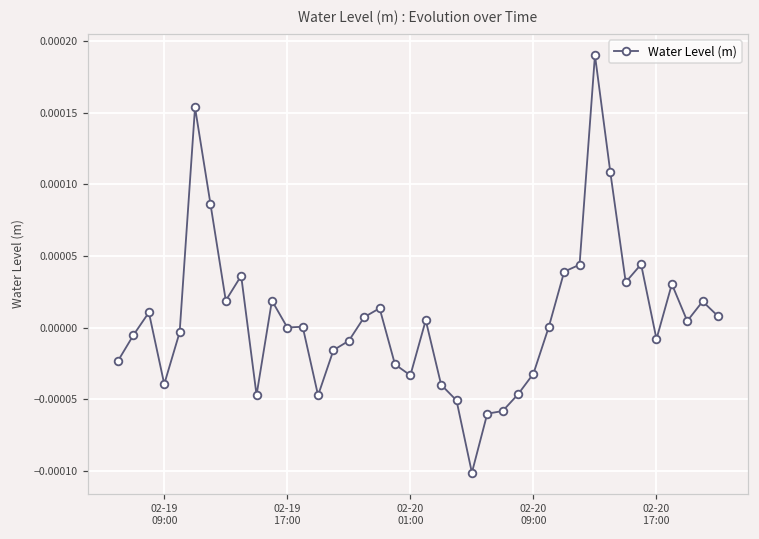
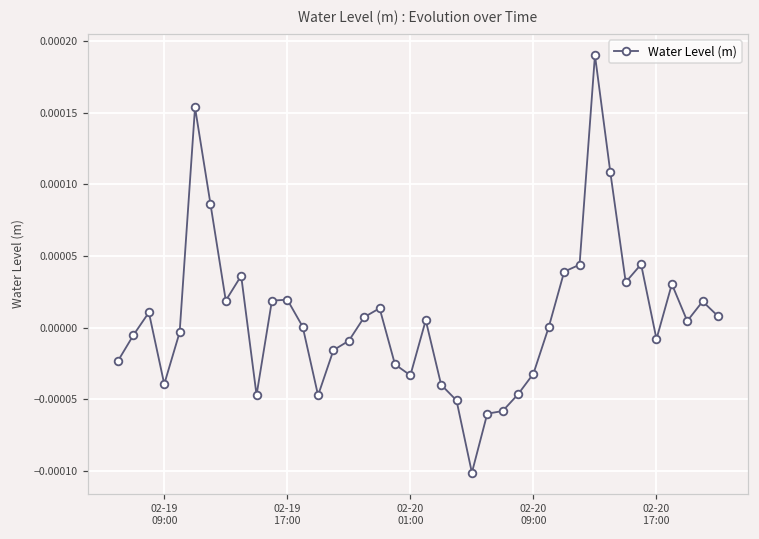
02-19 17:00: 0.00000 -> 0.00002
